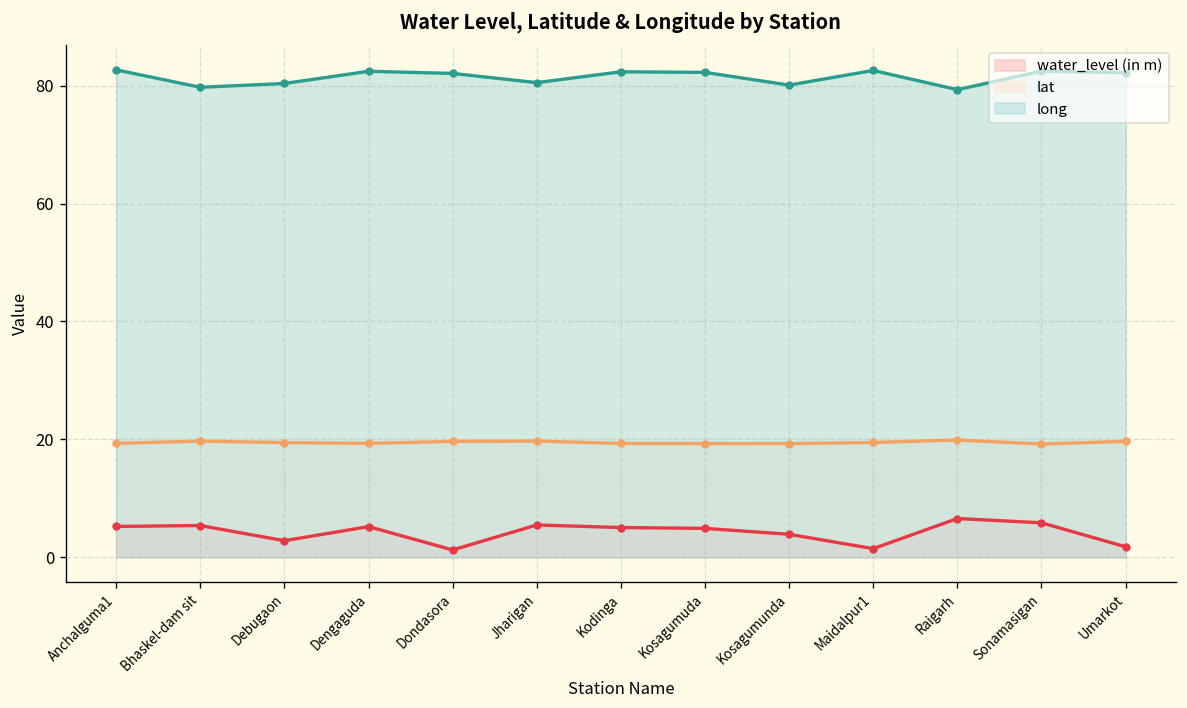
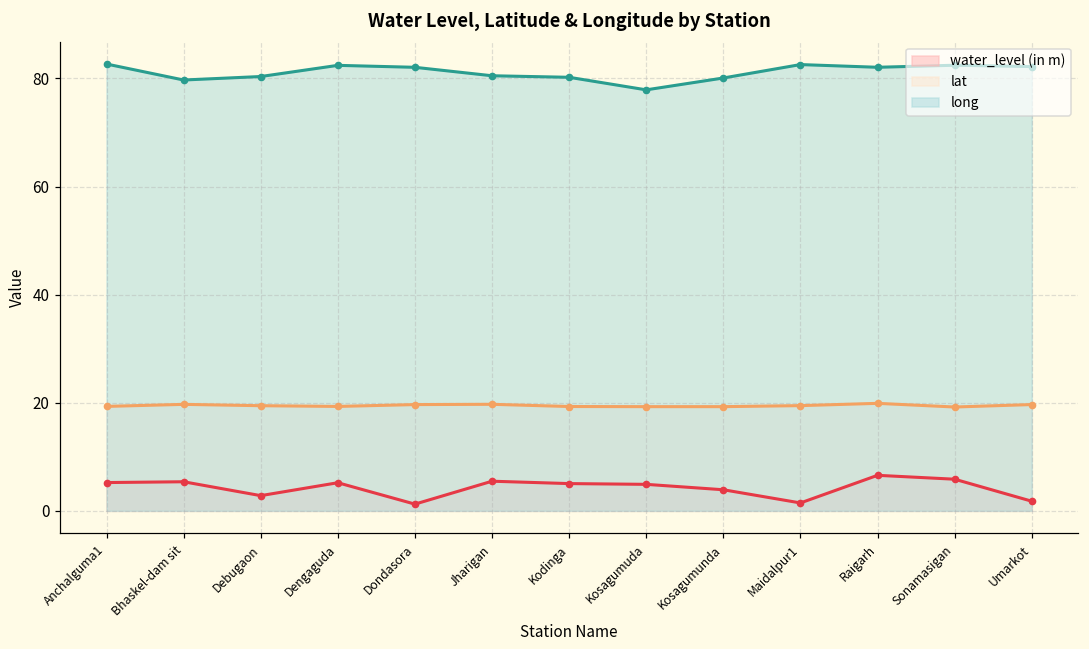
long, Kodinga: 82 -> 80
long, Kosagumuda: 82 -> 78
long, Raigarh: 79 -> 82
